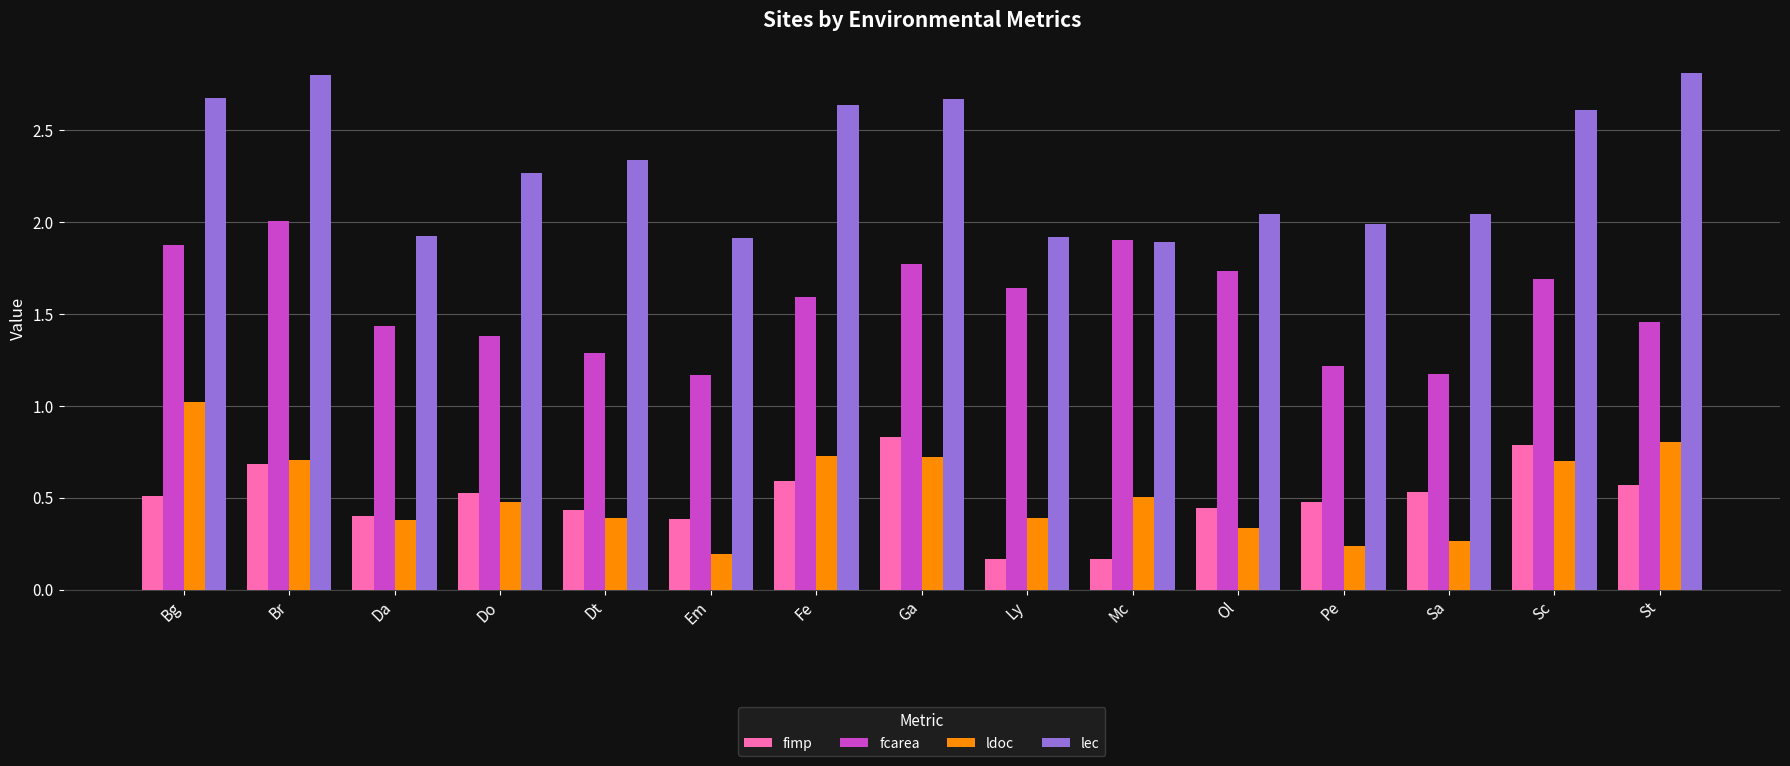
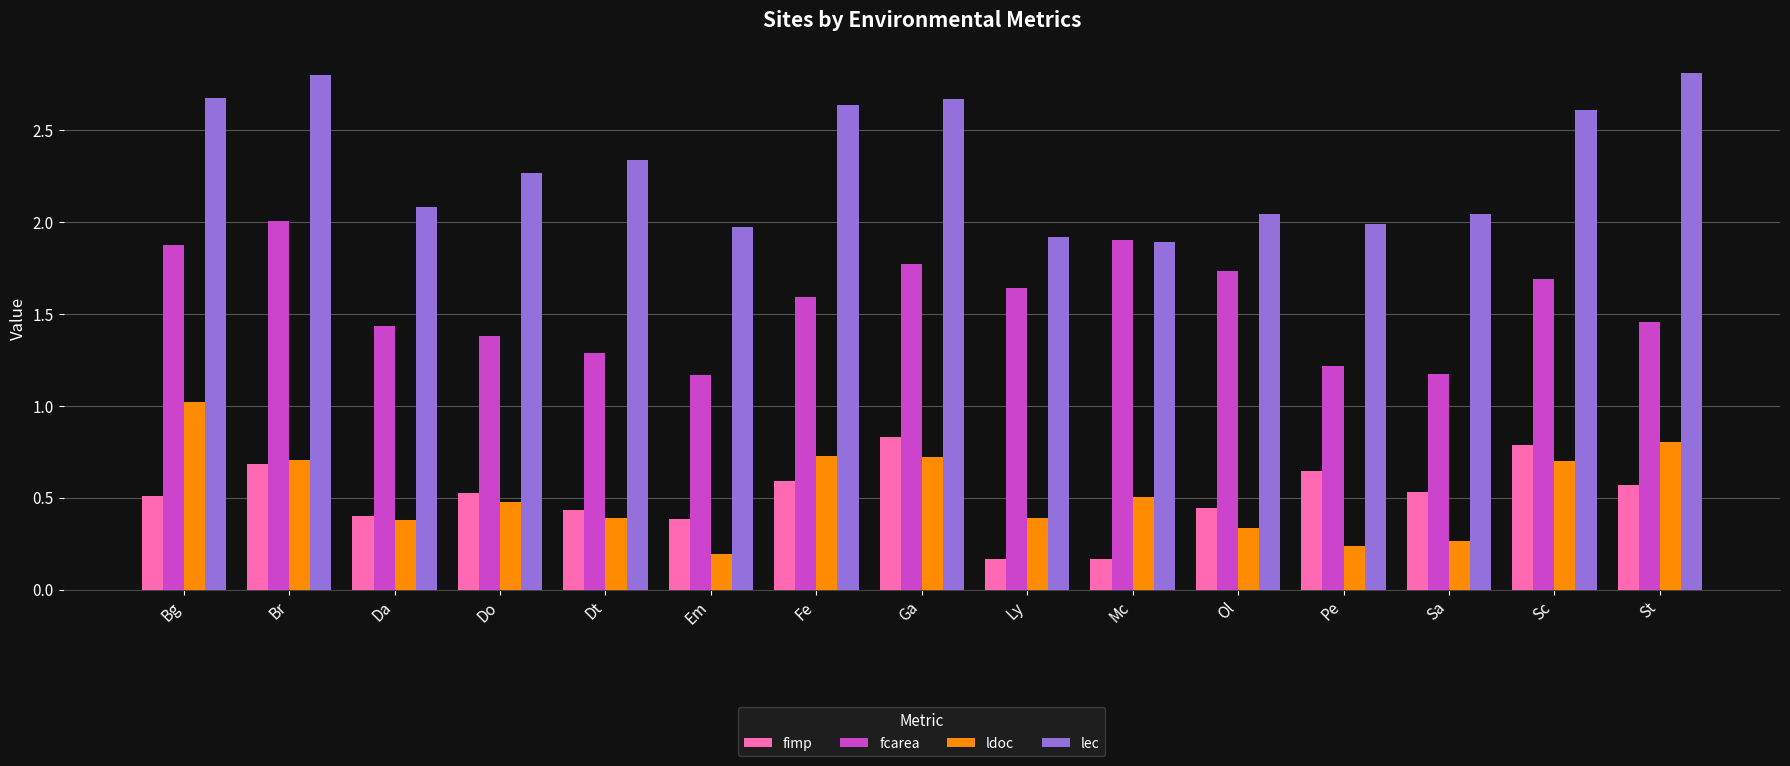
lec, Da: 1.93 -> 2.08
lec, Em: 1.92 -> 1.97
fimp, Pe: 0.48 -> 0.64
